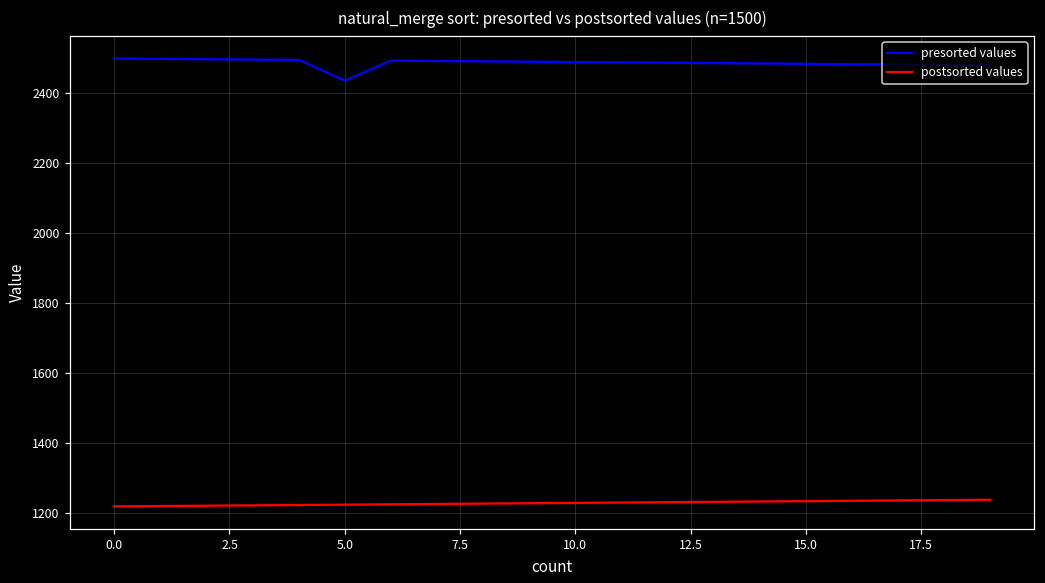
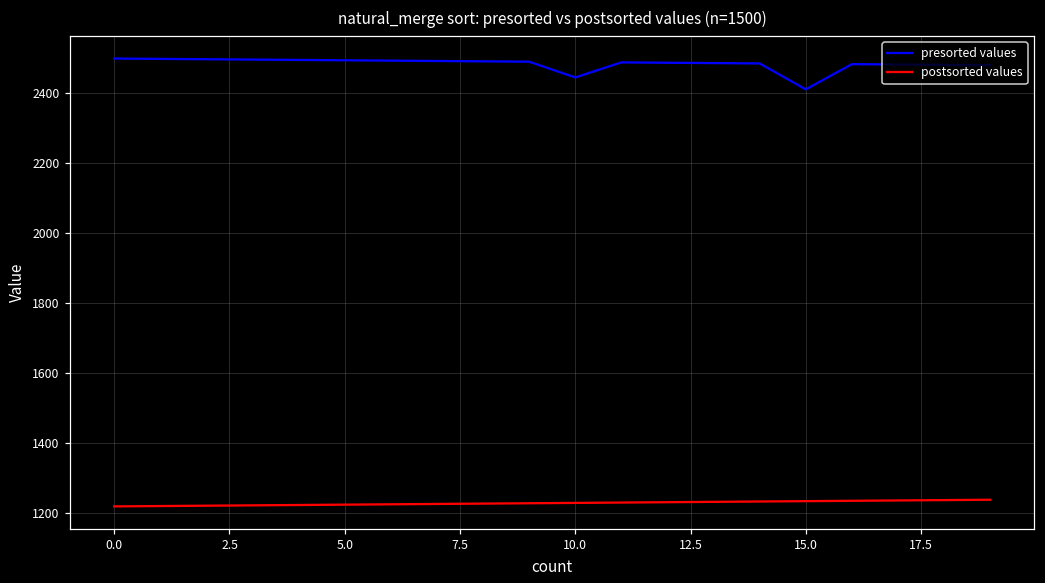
presorted values, 5.0: 2440 -> 2490
presorted values, 10.0: 2490 -> 2450
presorted values, 15.0: 2480 -> 2410
